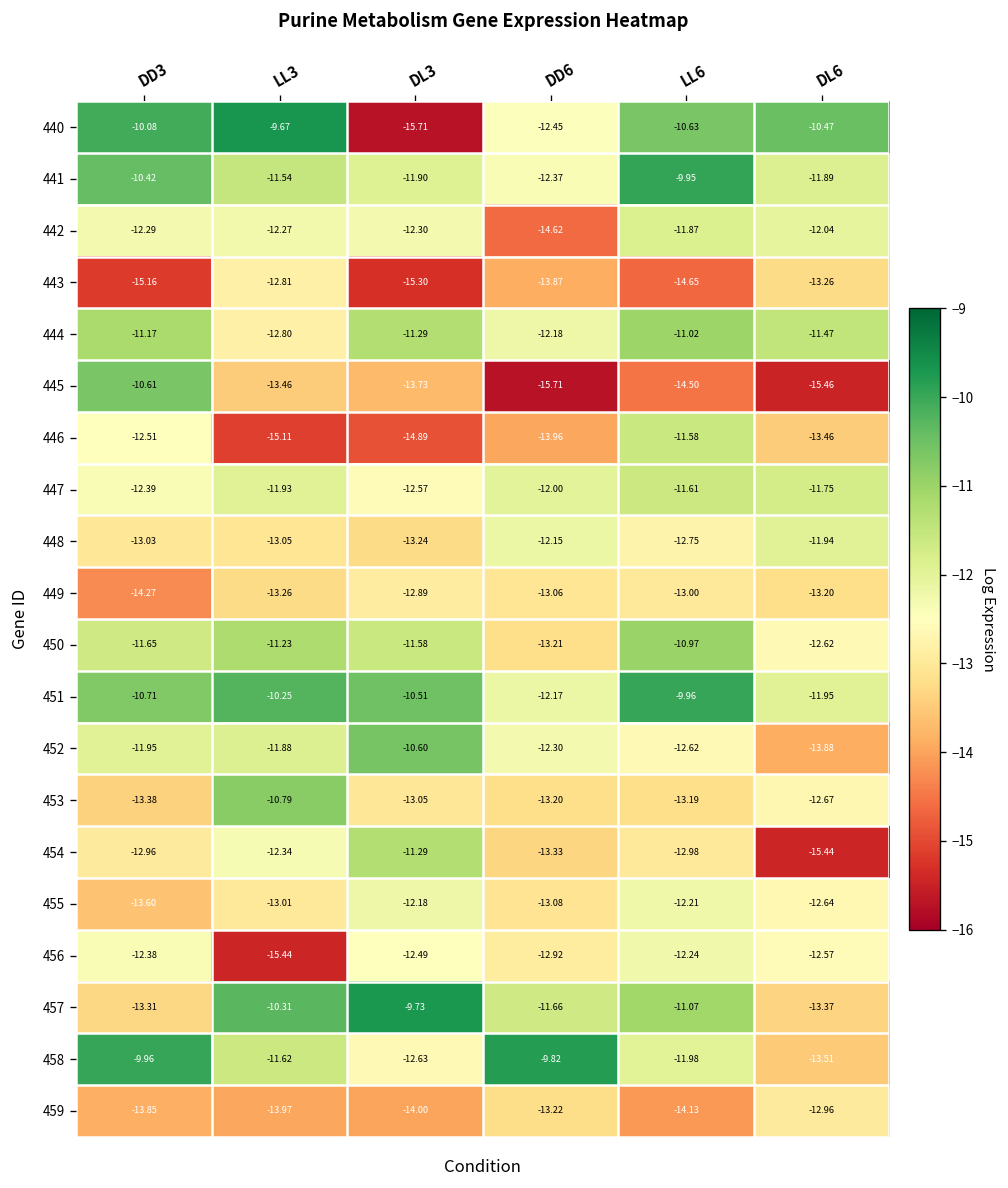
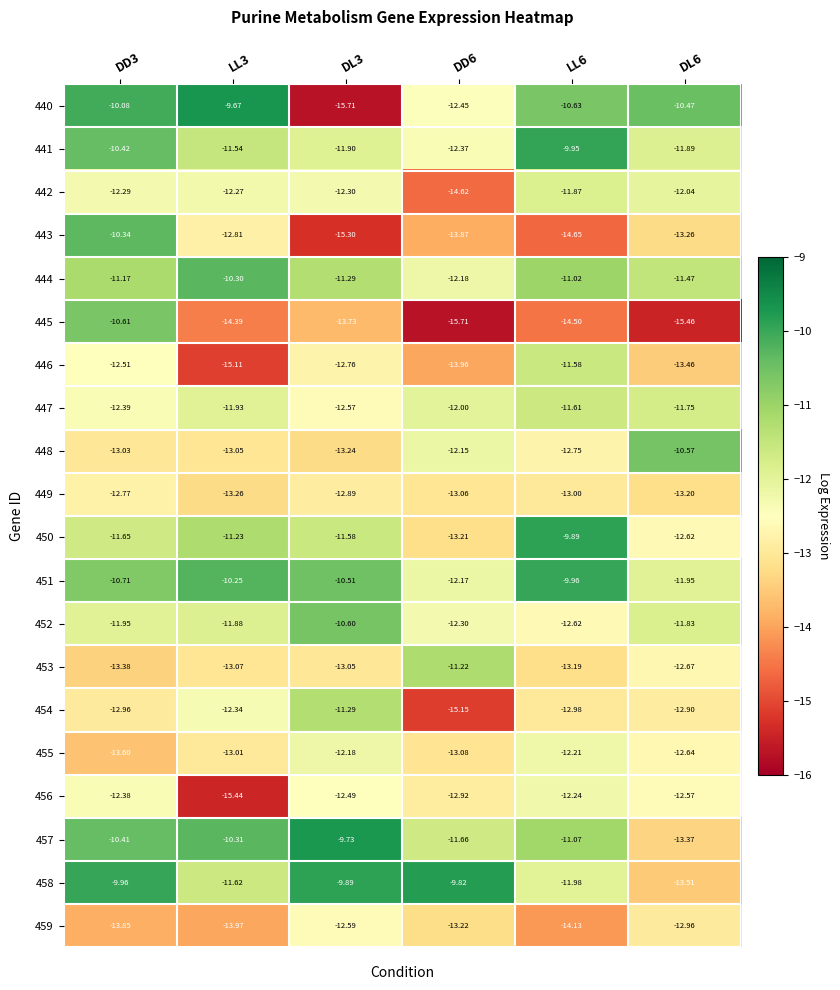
443, DD3: -15.16 -> -10.34
444, LL3: -12.80 -> -10.30
445, LL3: -13.46 -> -14.39
446, DL3: -14.89 -> -12.76
448, DL6: -11.94 -> -10.57
449, DD3: -14.27 -> -12.77
450, LL6: -10.97 -> -9.89
452, DL6: -13.88 -> -11.83
453, LL3: -10.79 -> -13.07
453, DD6: -13.20 -> -11.22
454, DD6: -13.33 -> -15.15
454, DL6: -15.44 -> -12.90
457, DD3: -13.31 -> -10.41
458, DL3: -12.63 -> -9.89
459, DL3: -14.00 -> -12.59
